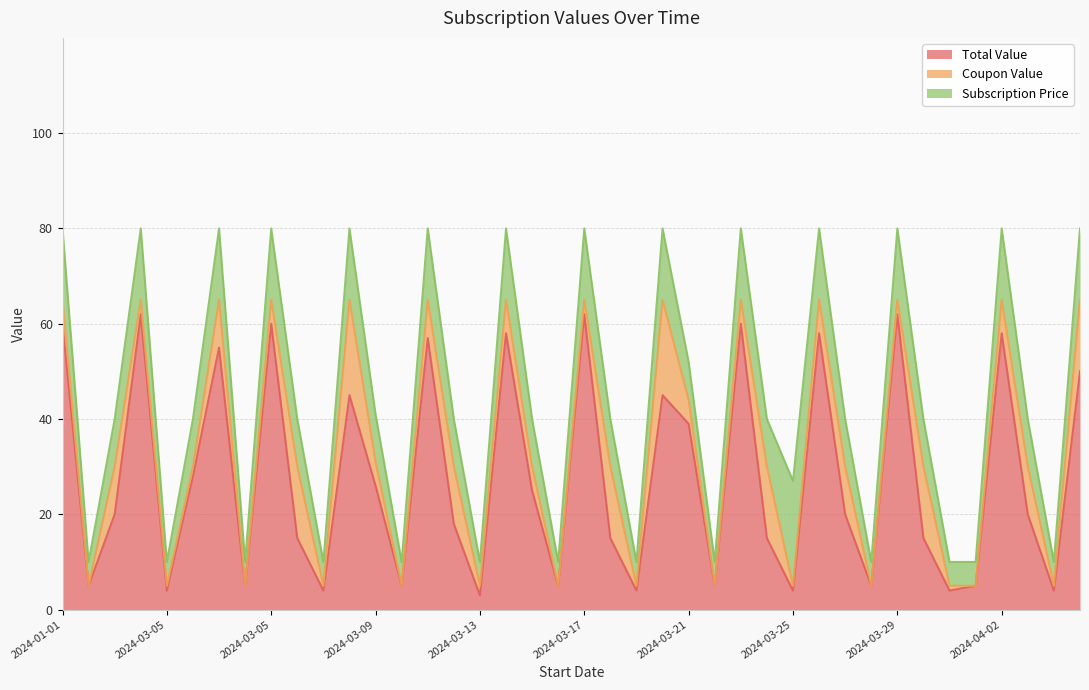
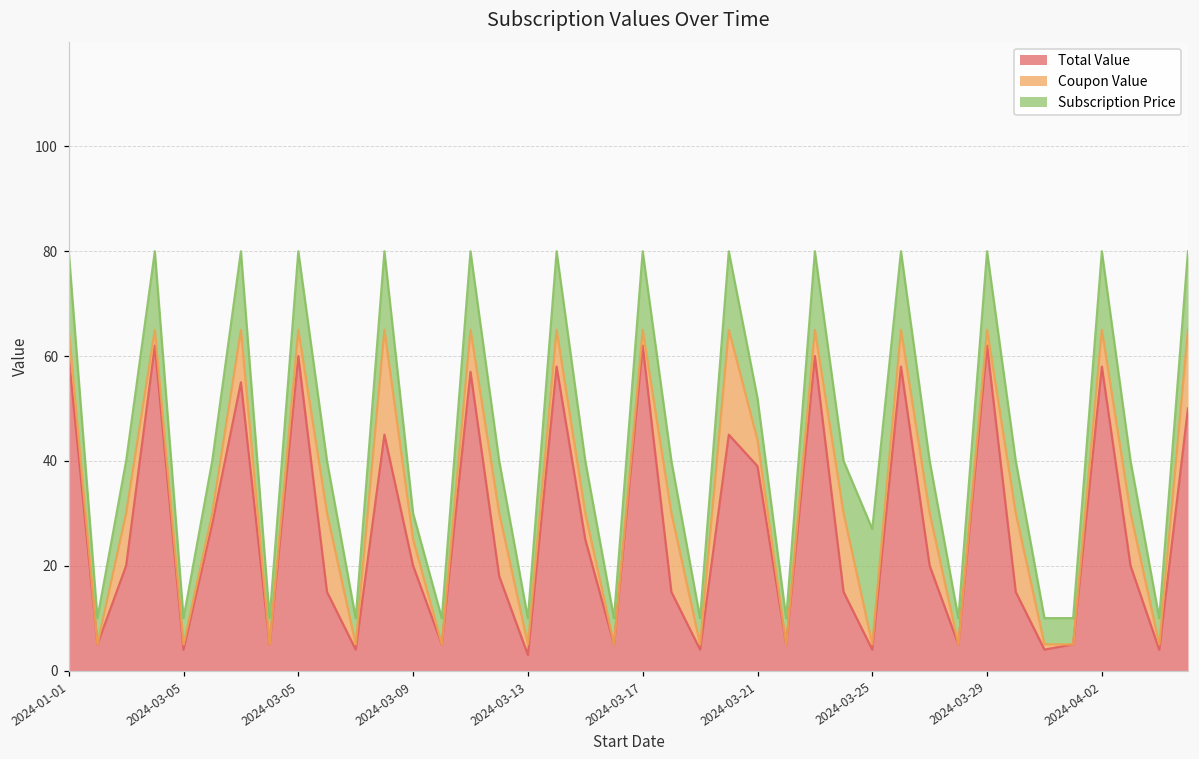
Total Value, 2024-03-09: 26 -> 20
Subscription Price, 2024-03-09: 10 -> 5
